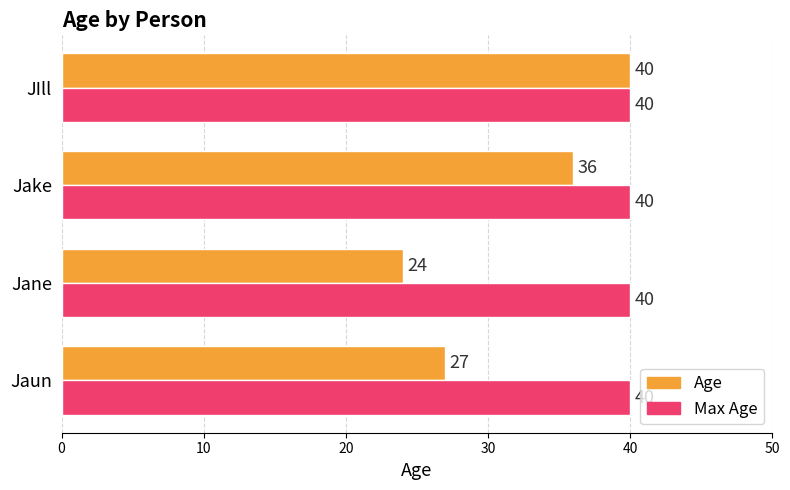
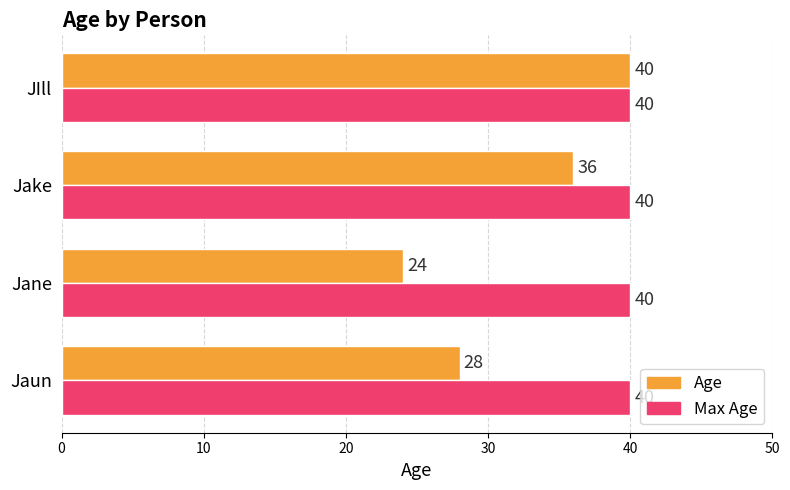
Age, Jaun: 27 -> 28
